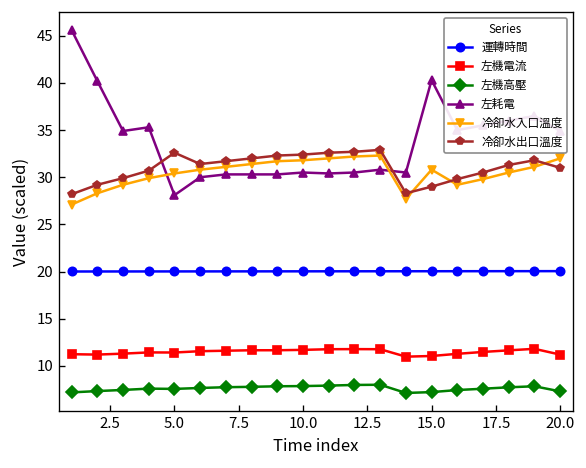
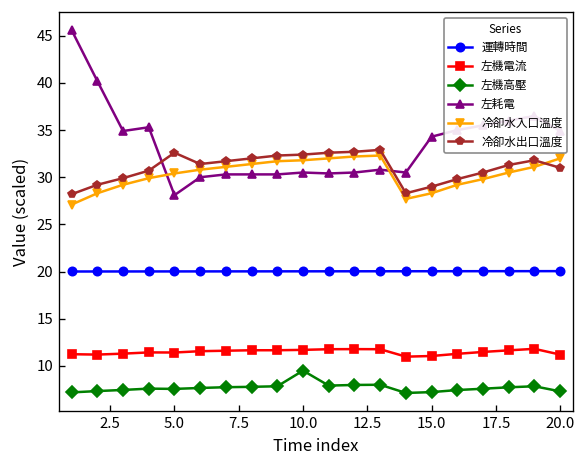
左機高壓, 10.0: 8 -> 9
左耗電, 15.0: 40 -> 34
冷卻水入口溫度, 15.0: 31 -> 28
